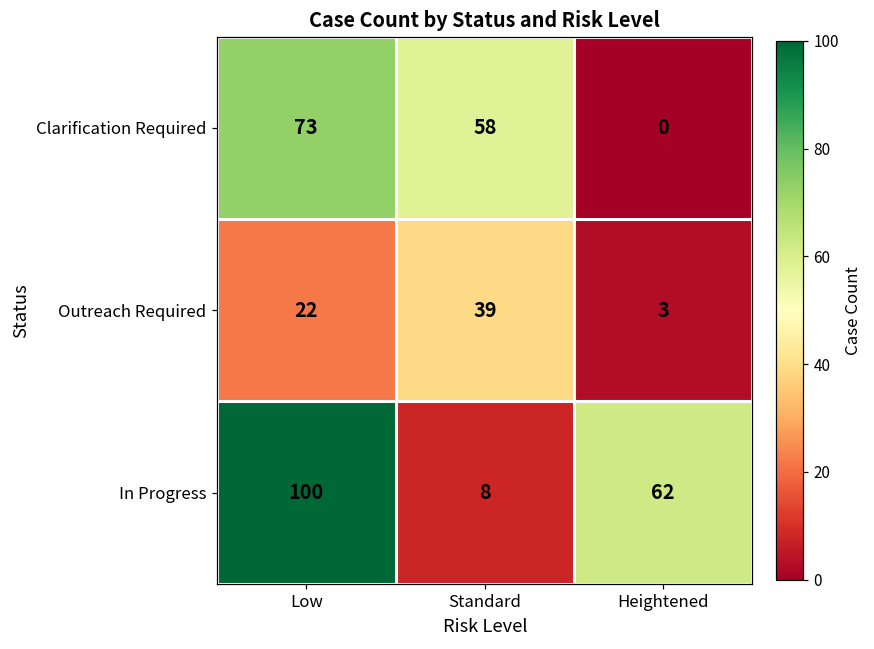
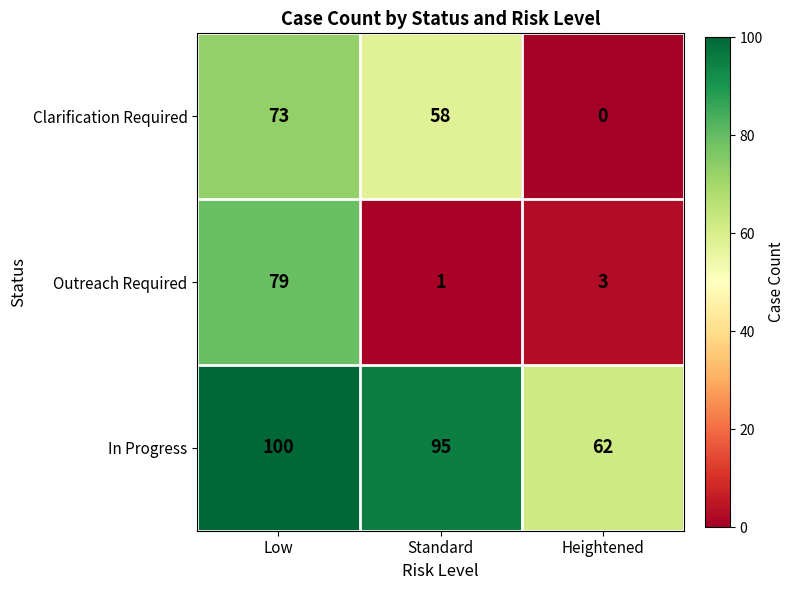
Outreach Required, Low: 22 -> 79
Outreach Required, Standard: 39 -> 1
In Progress, Standard: 8 -> 95
